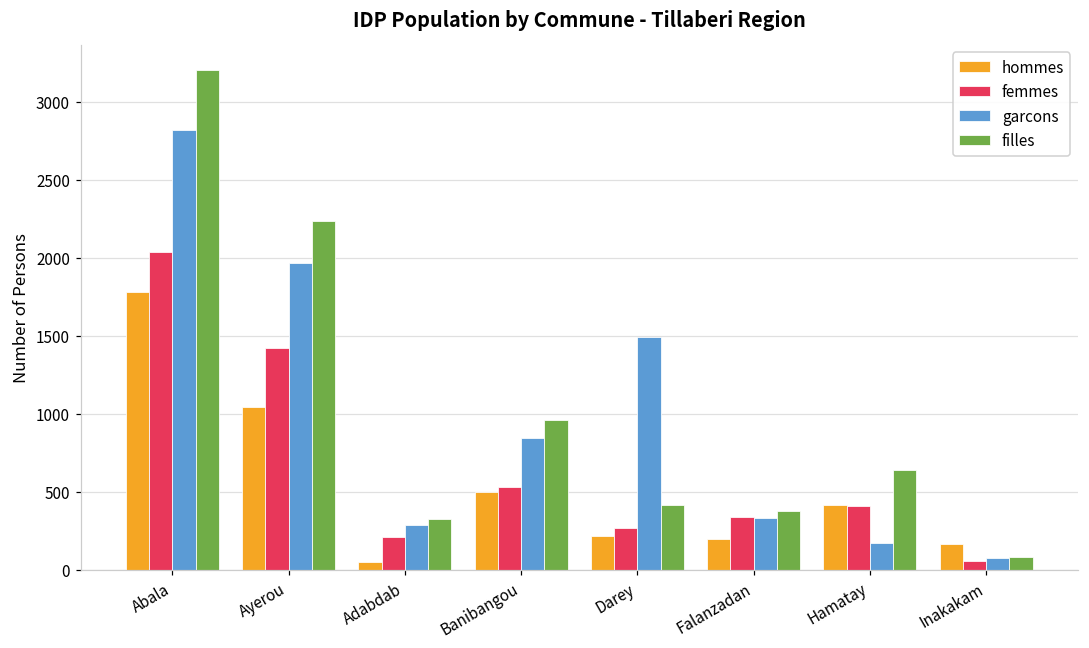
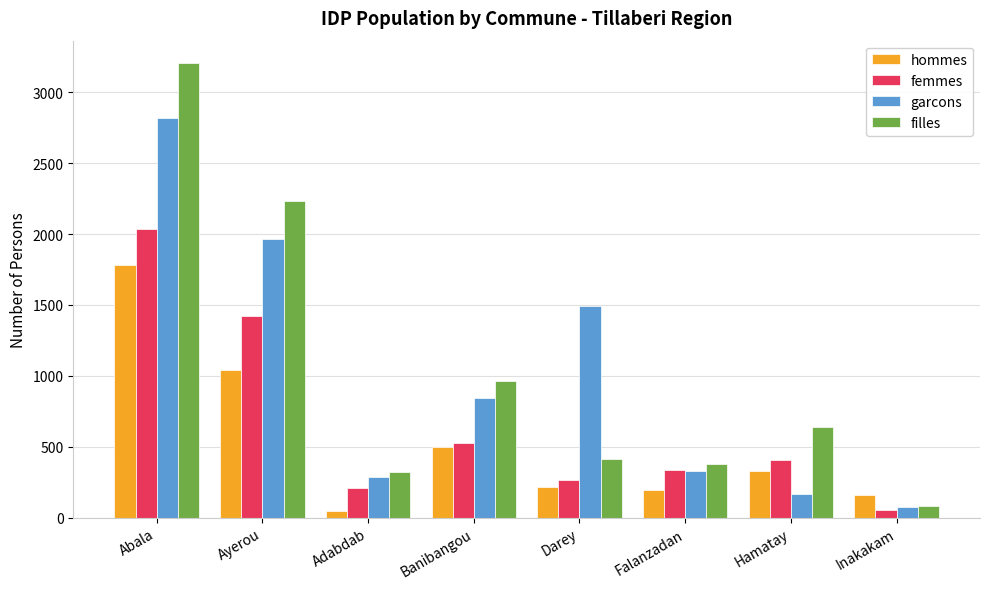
hommes, Hamatay: 410 -> 330
